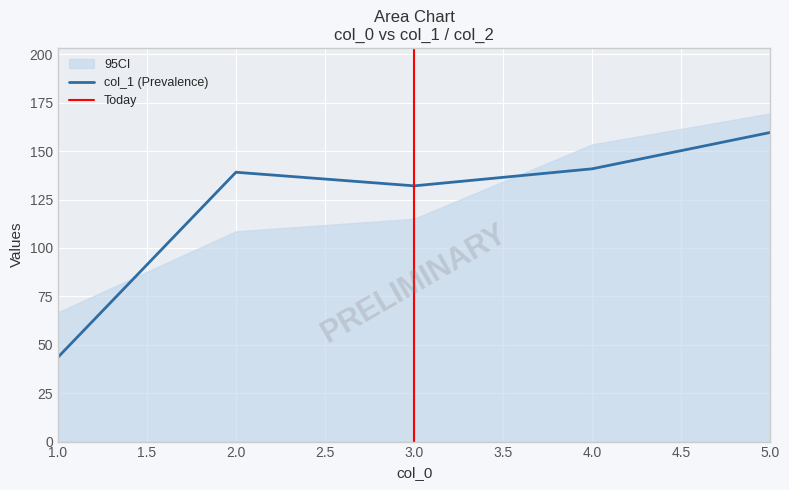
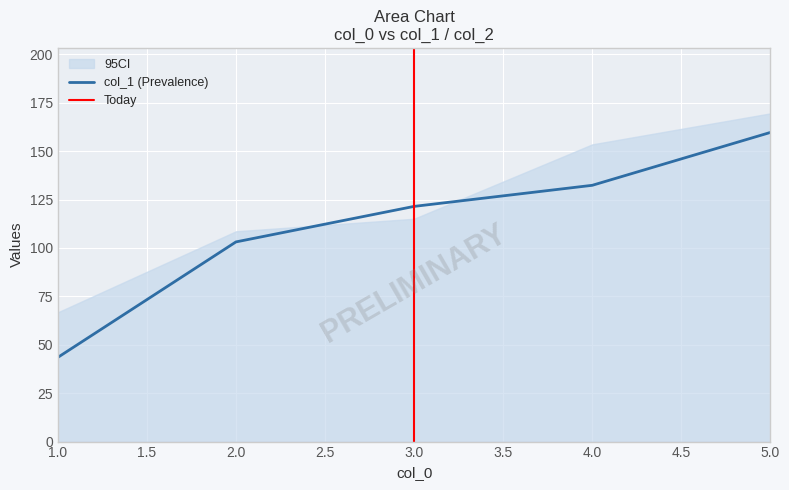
col_1 (Prevalence), 2.0: 139 -> 103
col_1 (Prevalence), 3.0: 132 -> 121
col_1 (Prevalence), 4.0: 141 -> 132
